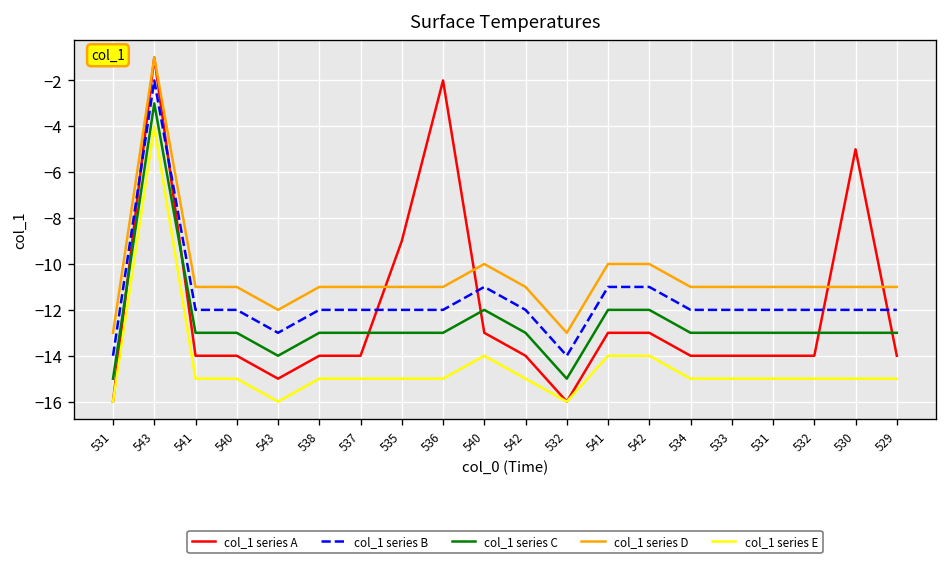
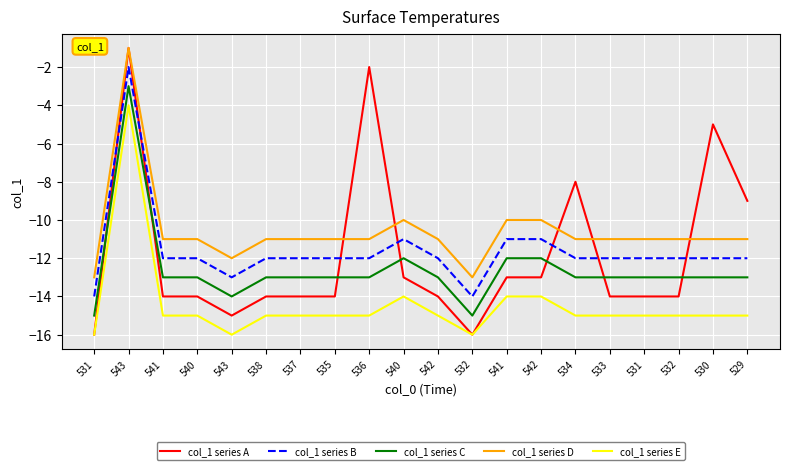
col_1 series A, 535: -9 -> -14
col_1 series A, 534: -14 -> -8
col_1 series A, 529: -14 -> -9
